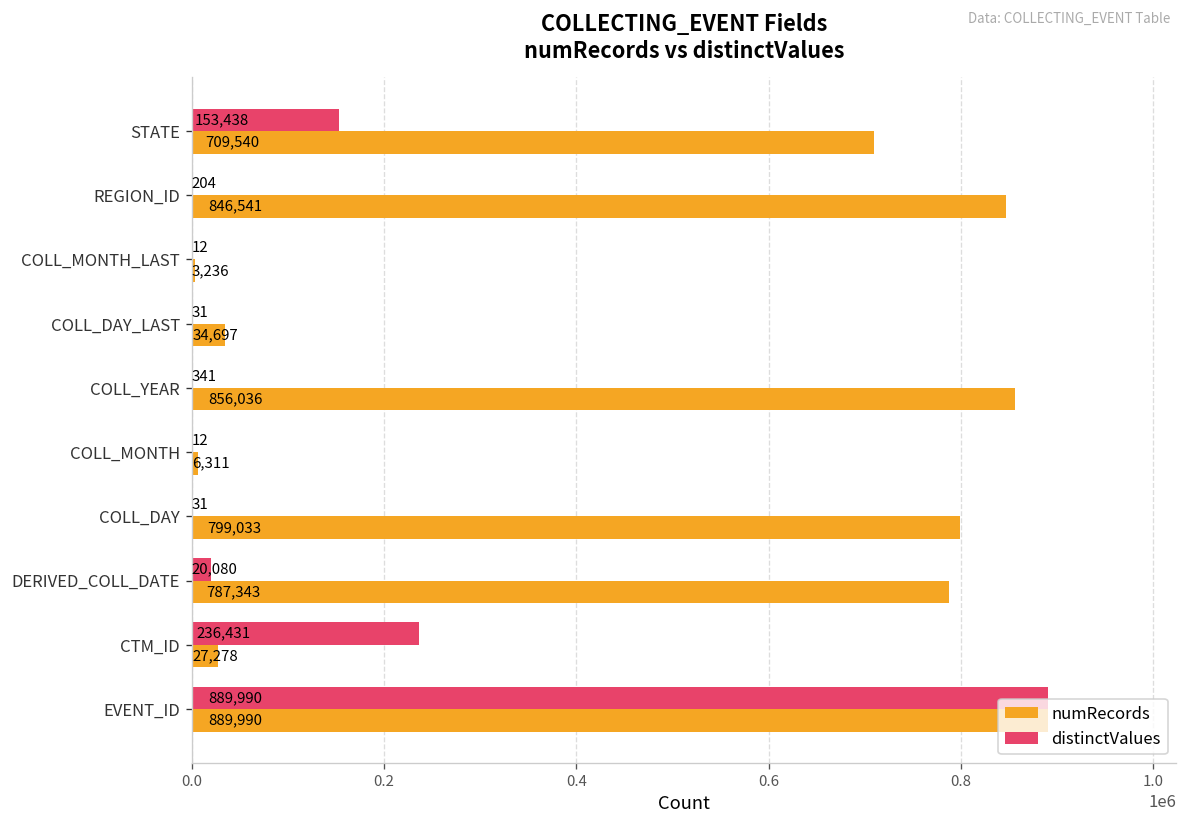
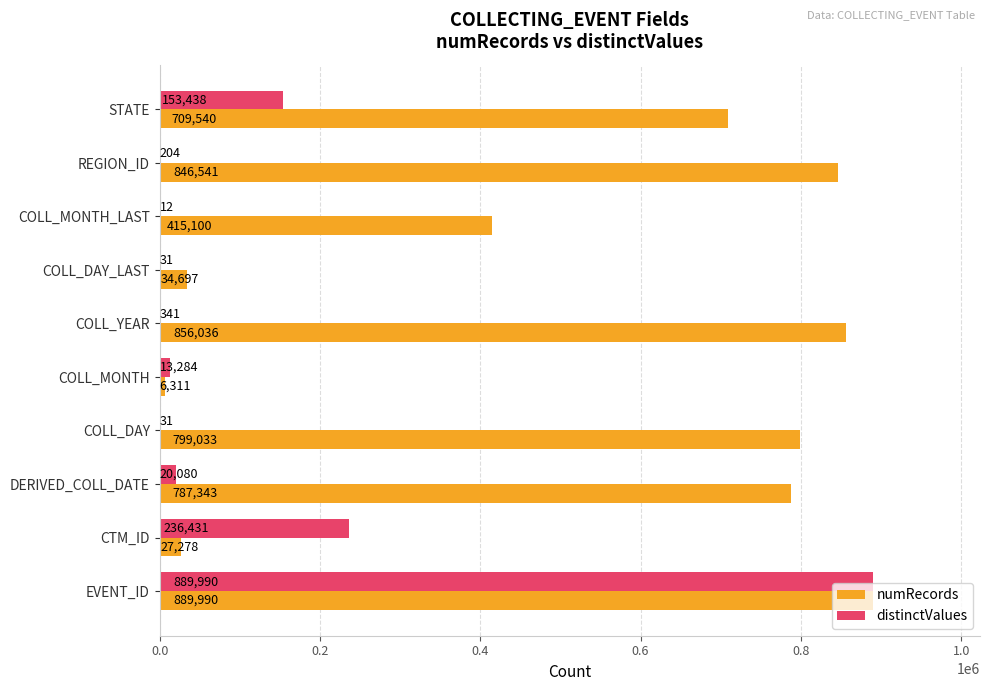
numRecords, COLL_MONTH_LAST: 3,236 -> 415,100
distinctValues, COLL_MONTH: 12 -> 13,284
